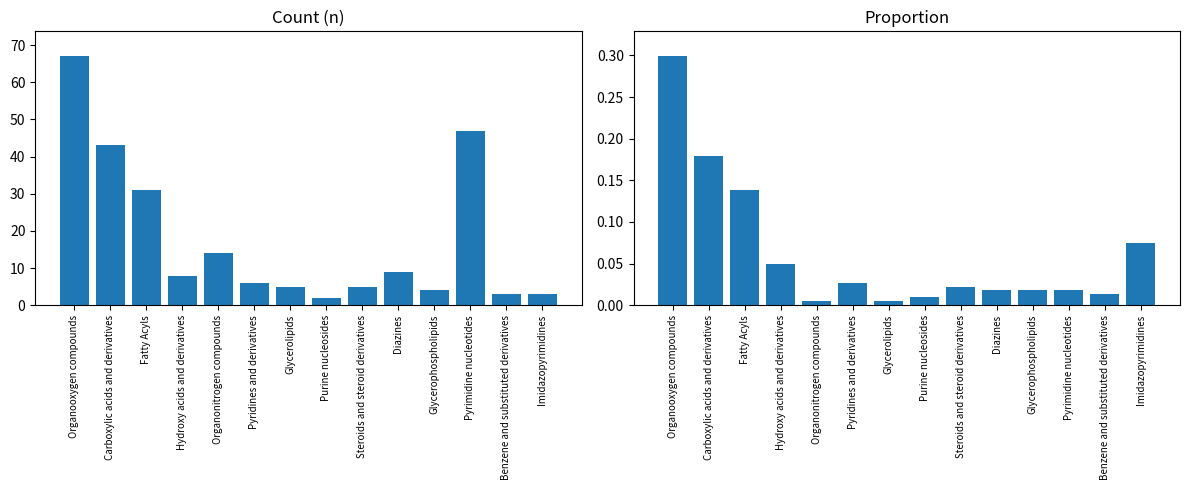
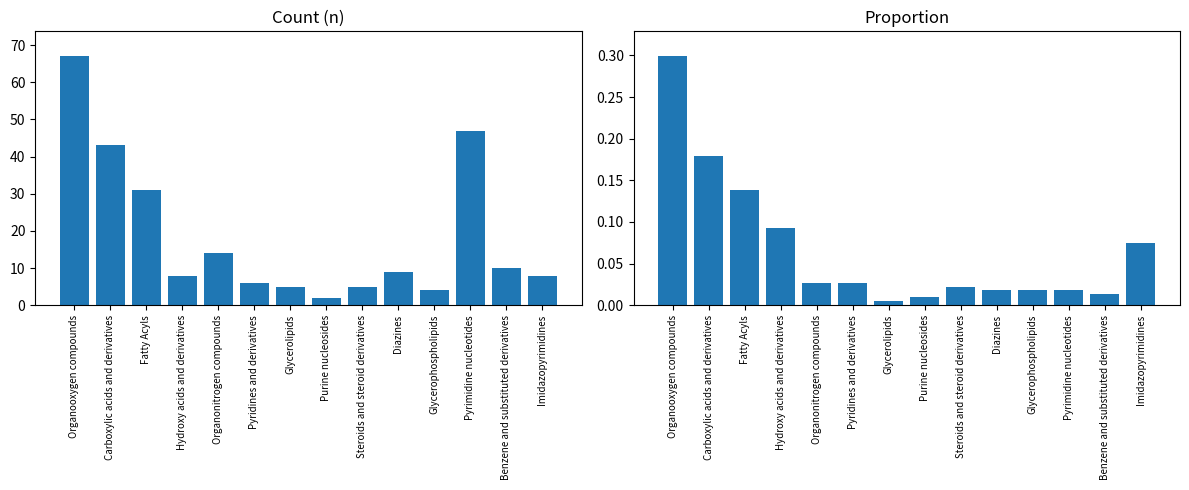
Count (n), Benzene and substituted derivatives: 3 -> 10
Count (n), Imidazopyrimidines: 3 -> 8
Proportion, Hydroxy acids and derivatives: 0.05 -> 0.09
Proportion, Organonitrogen compounds: 0.01 -> 0.03
